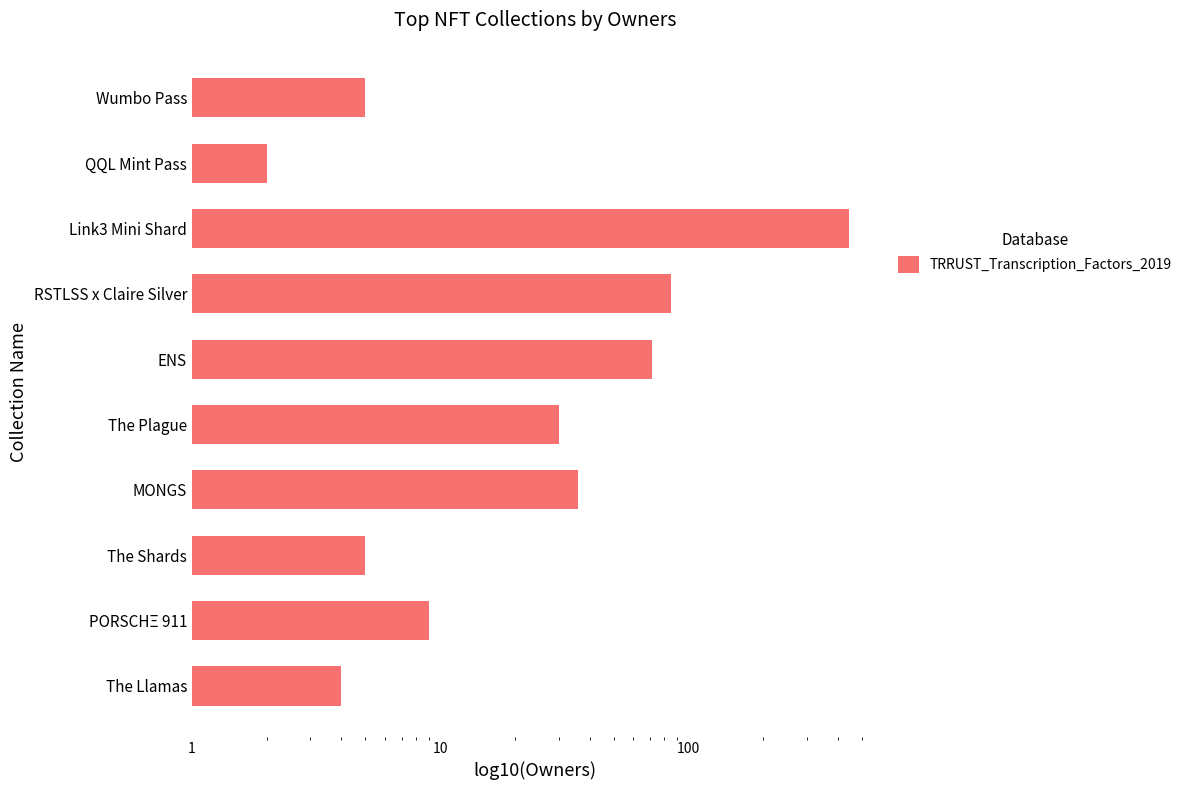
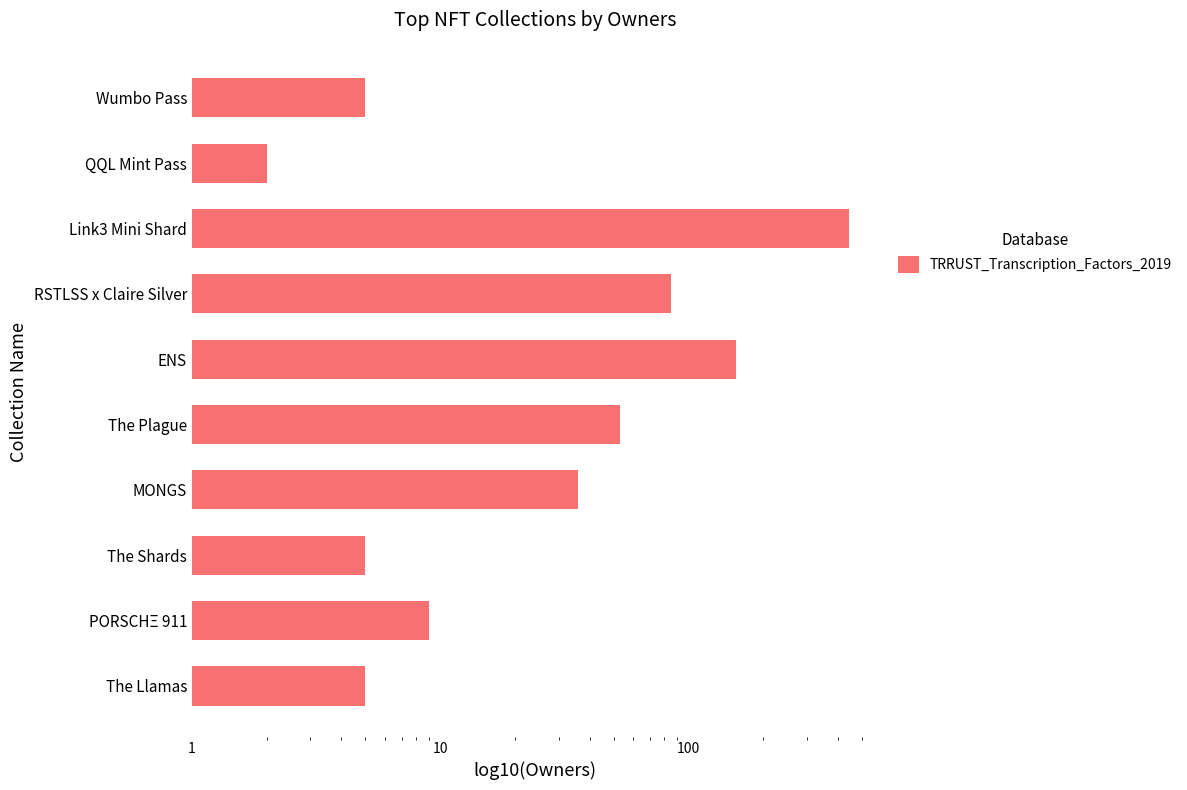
ENS: 71 -> 160
The Plague: 30 -> 53
The Llamas: 4 -> 5
